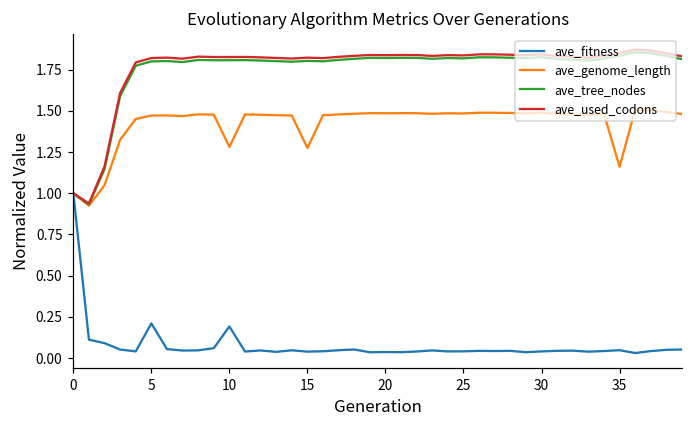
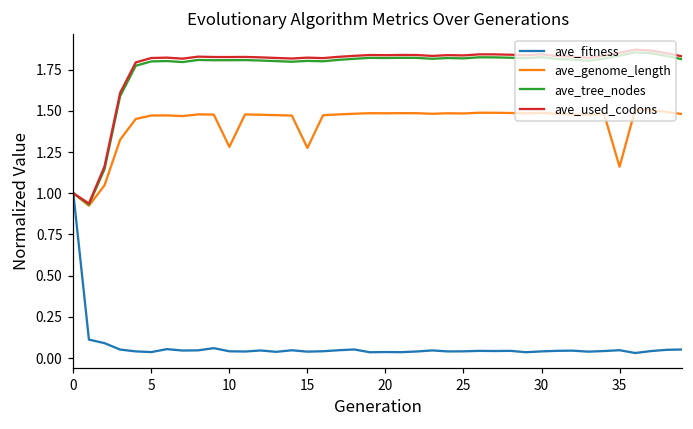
ave_fitness, 5: 0.21 -> 0.04
ave_fitness, 10: 0.19 -> 0.04
